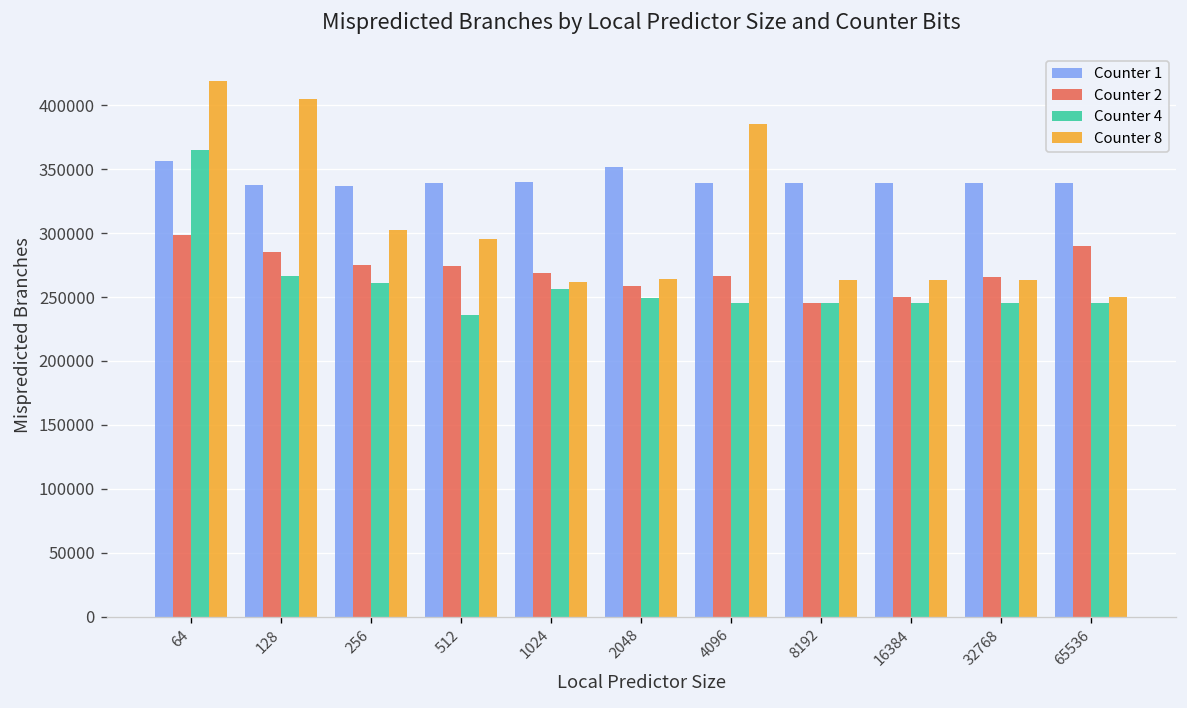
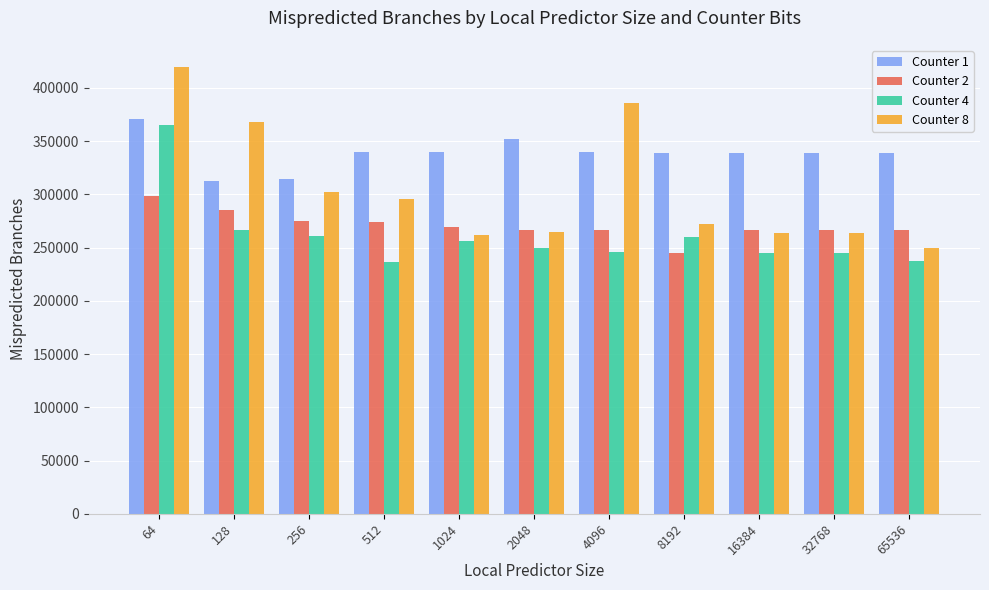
Counter 1, 64: 357000 -> 371000
Counter 1, 128: 337000 -> 313000
Counter 8, 128: 405000 -> 368000
Counter 1, 256: 337000 -> 314000
Counter 2, 2048: 259000 -> 267000
Counter 4, 8192: 245000 -> 260000
Counter 8, 8192: 264000 -> 272000
Counter 2, 16384: 250000 -> 266000
Counter 2, 65536: 290000 -> 266000
Counter 4, 65536: 245000 -> 237000
